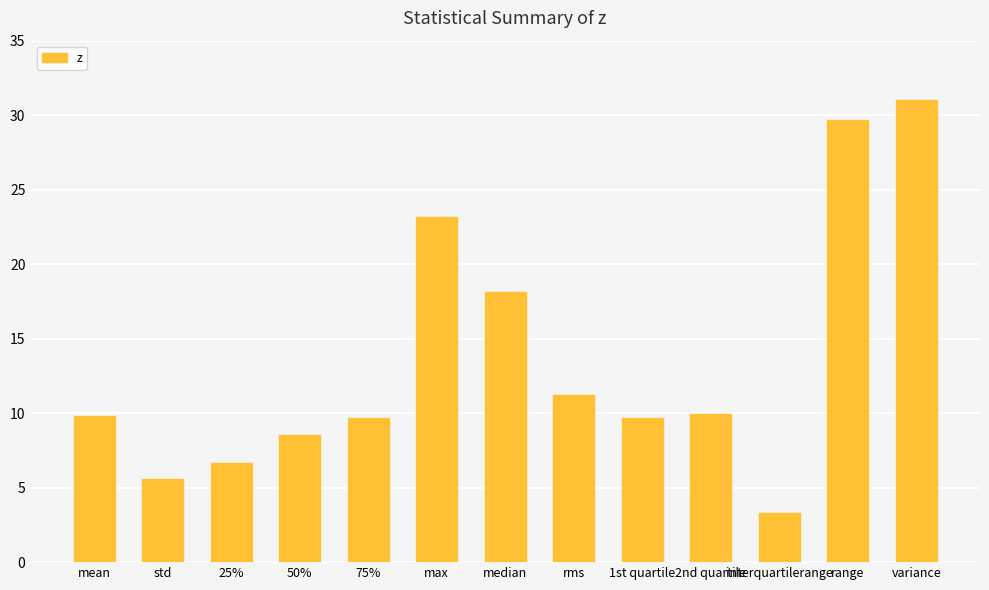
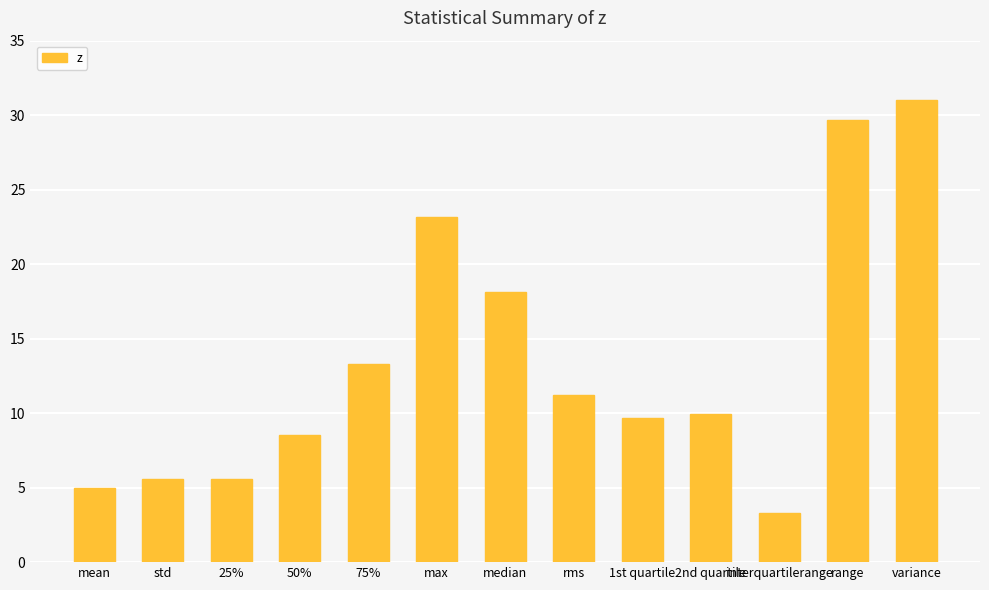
mean: 9.8 -> 5.0
25%: 6.7 -> 5.6
75%: 9.7 -> 13.3
